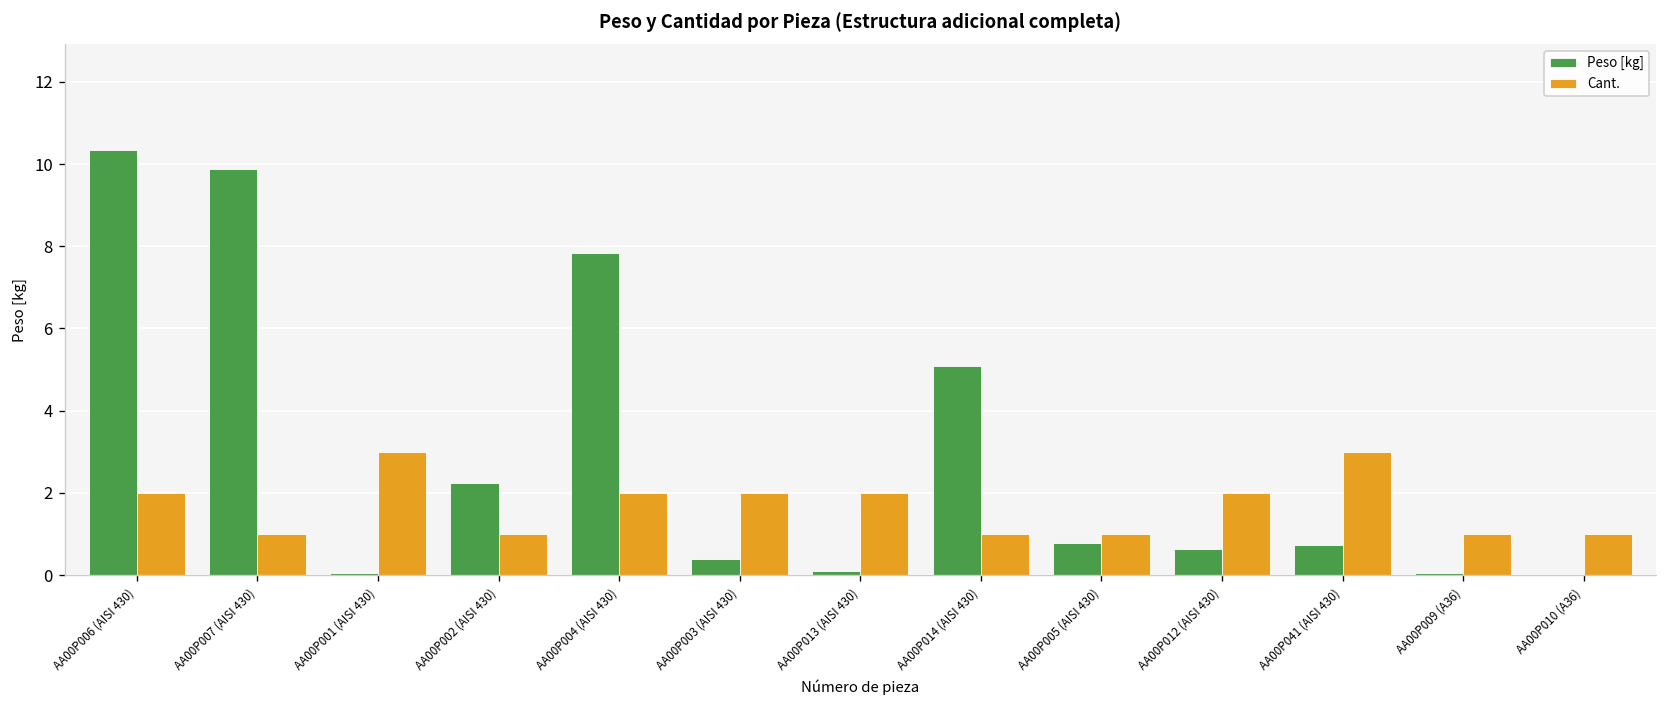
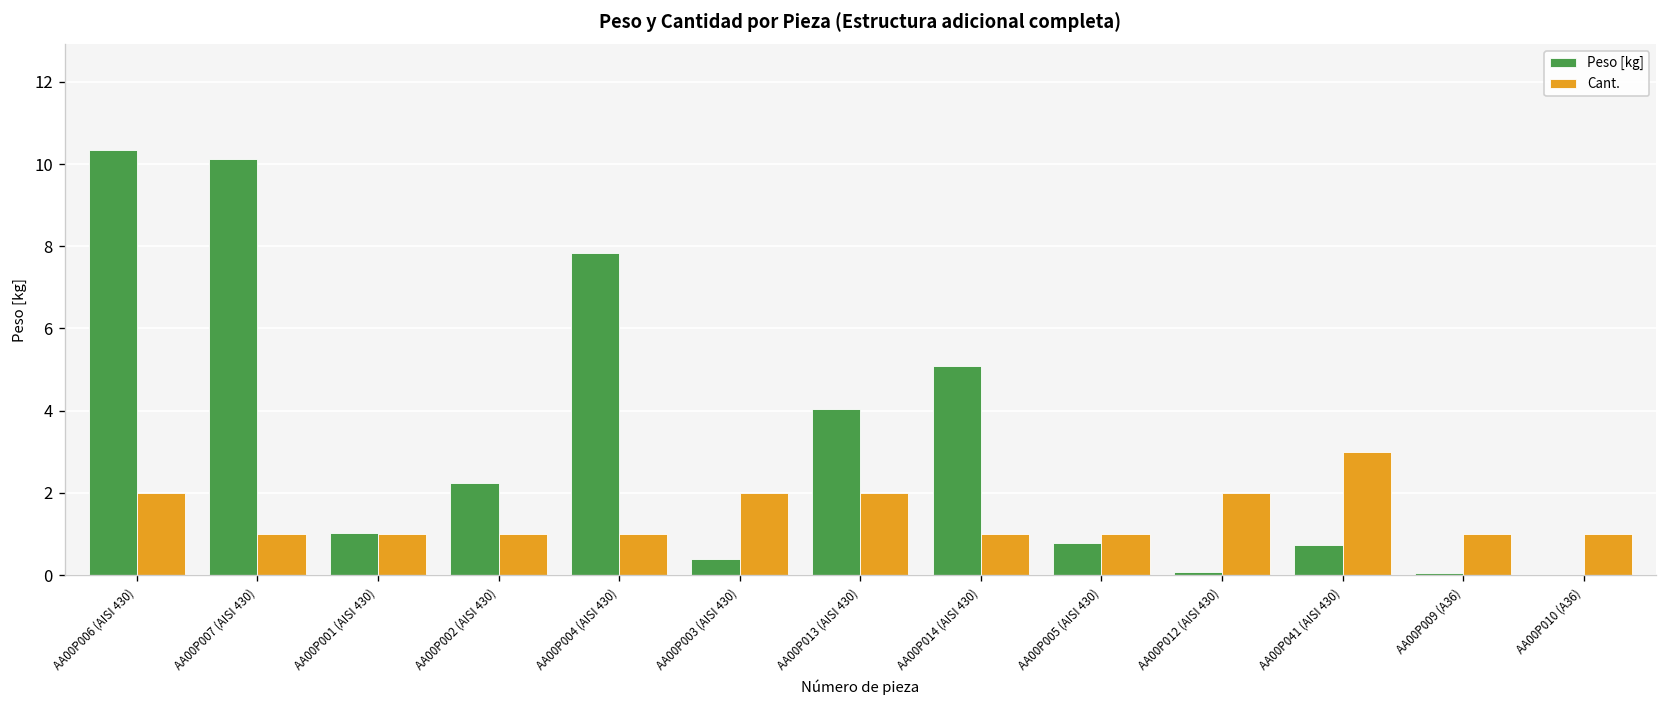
Peso [kg], AA00P007 (AISI 430): 9.9 -> 10.1
Peso [kg], AA00P001 (AISI 430): 0.0 -> 1.0
Cant., AA00P001 (AISI 430): 3 -> 1
Cant., AA00P004 (AISI 430): 2 -> 1
Peso [kg], AA00P013 (AISI 430): 0.1 -> 4.0
Peso [kg], AA00P012 (AISI 430): 0.6 -> 0.1
